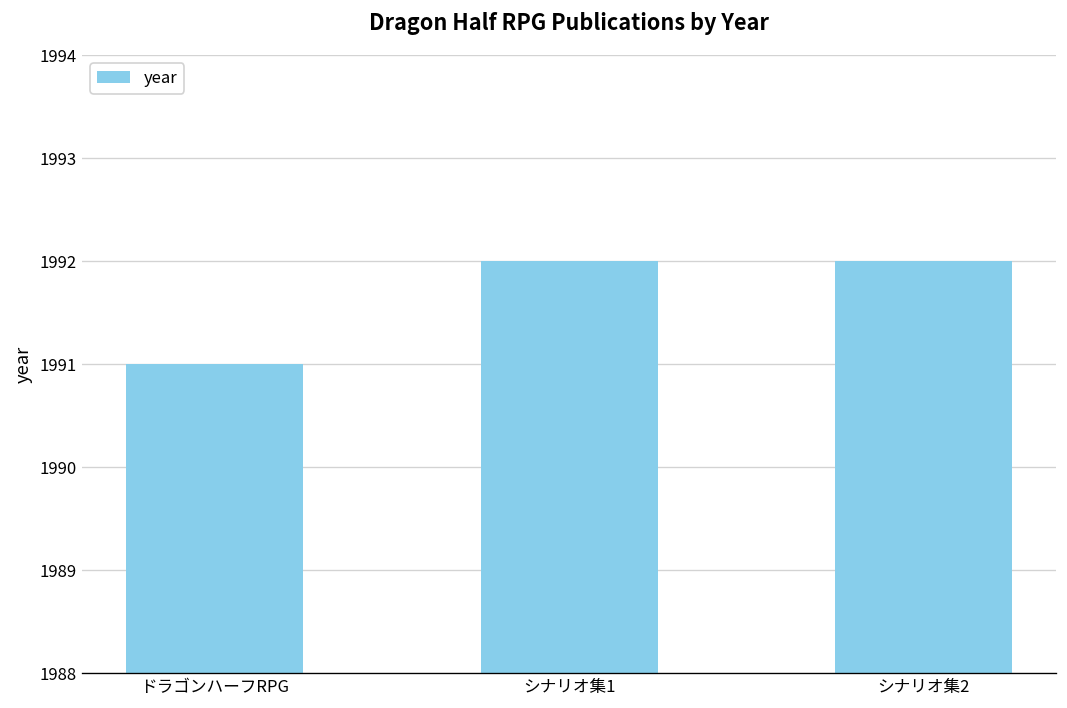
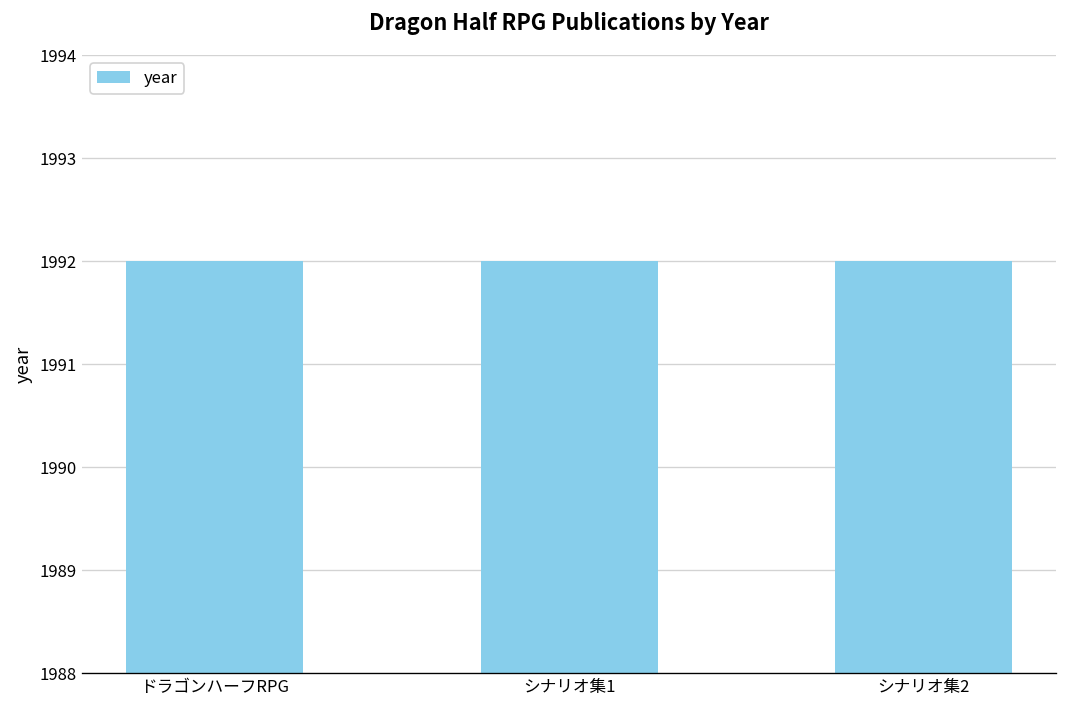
ドラゴンハーフRPG: 1991 -> 1992
